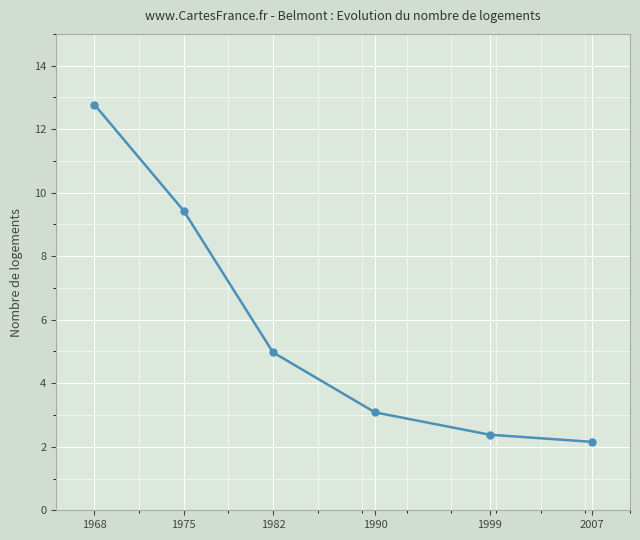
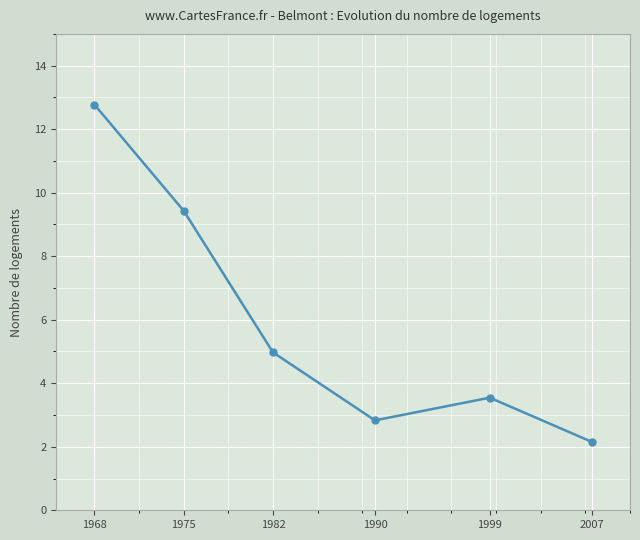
1990: 3.1 -> 2.8
1999: 2.4 -> 3.5
